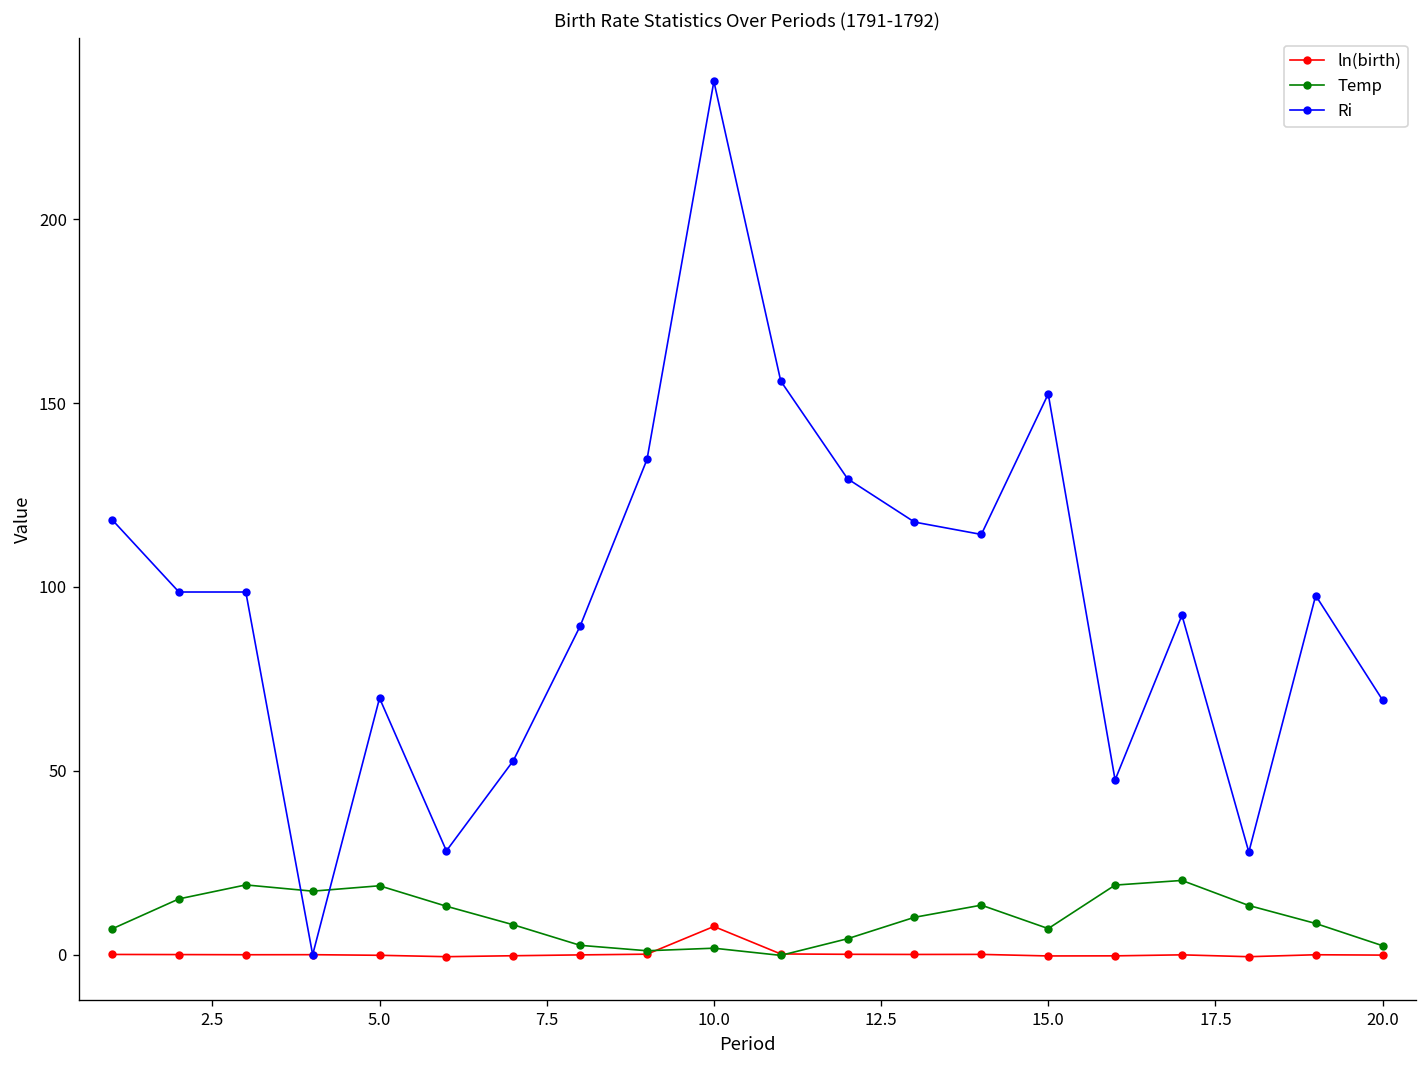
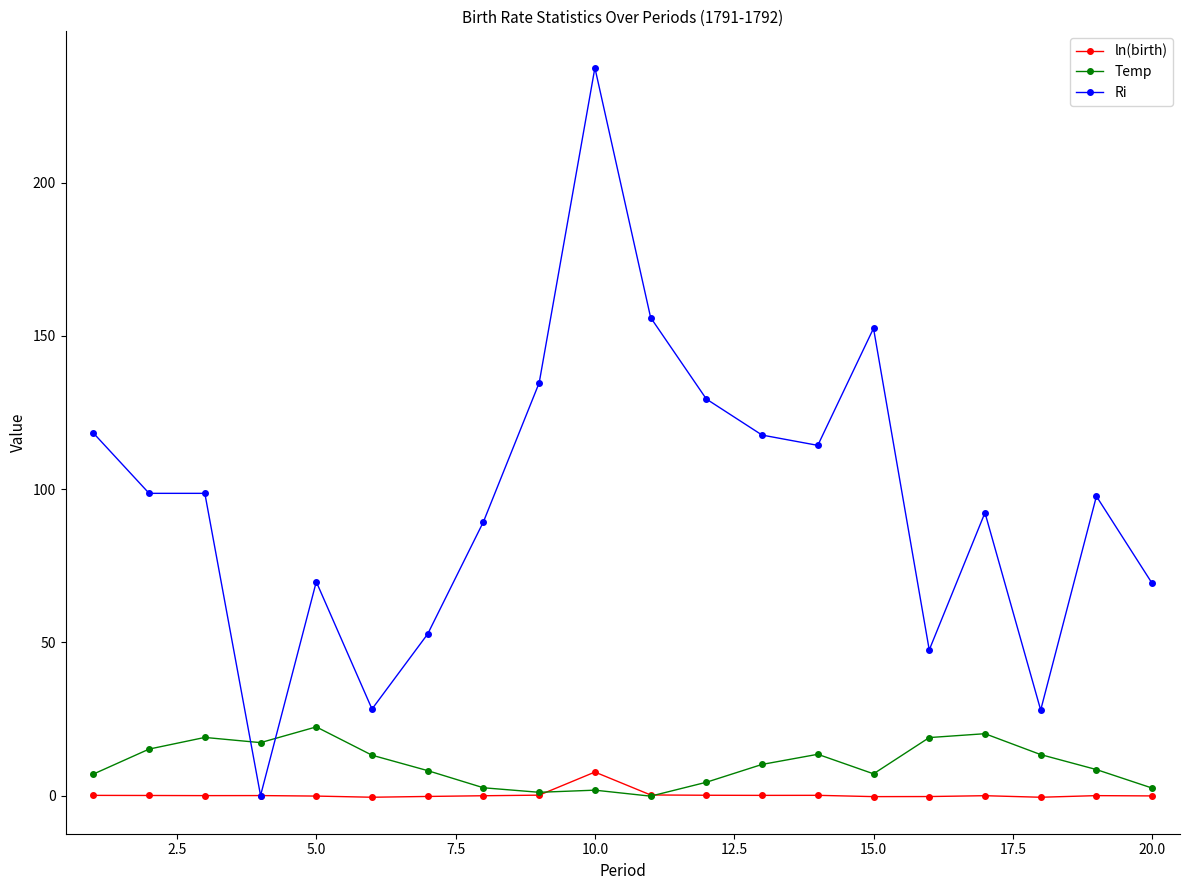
Temp, 5.0: 19 -> 22
